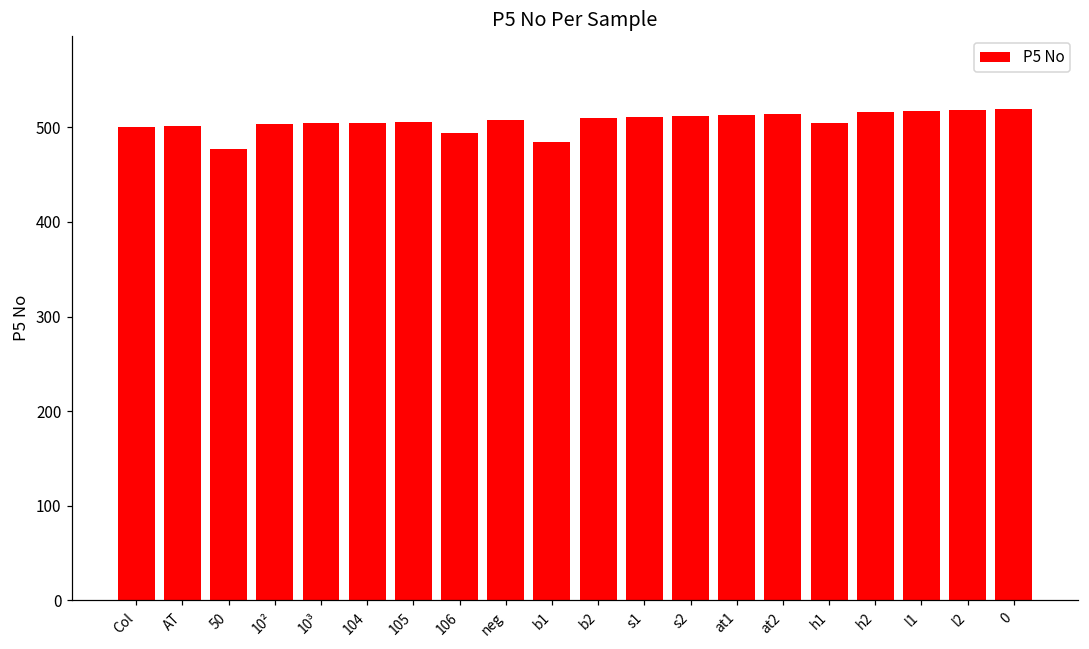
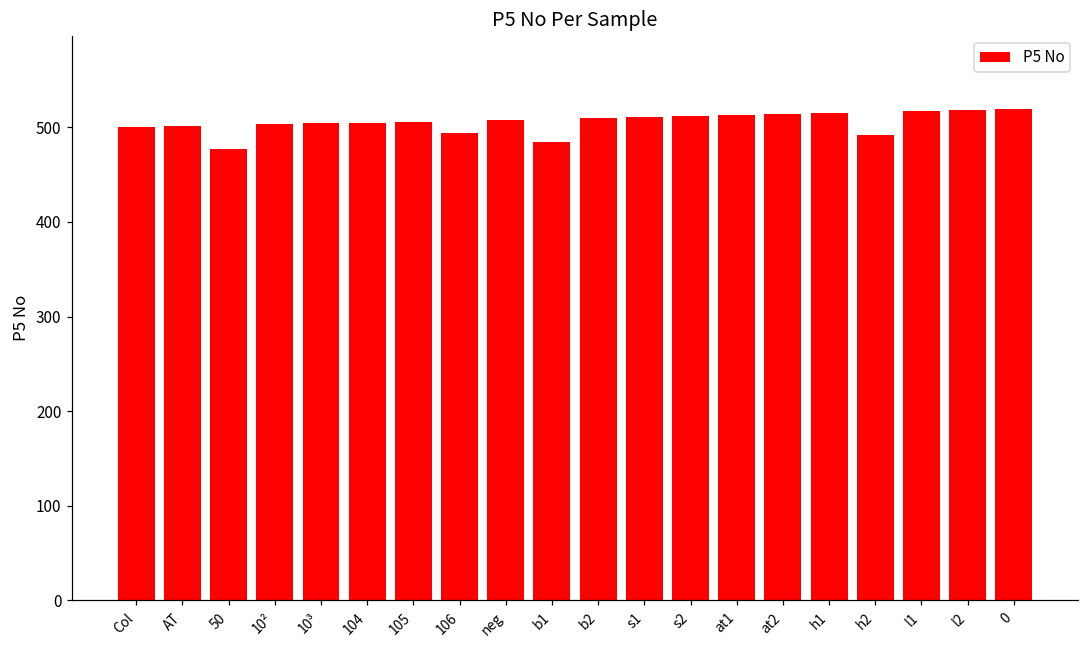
h1: 510 -> 520
h2: 520 -> 490
